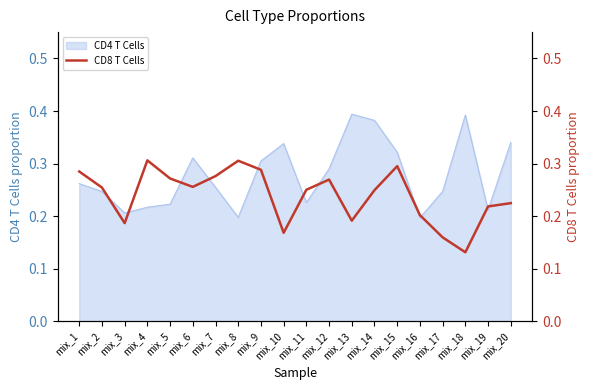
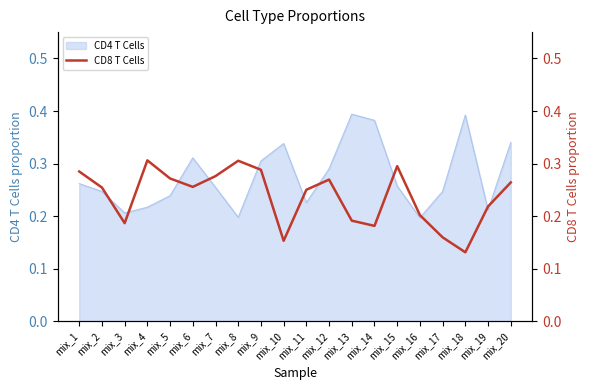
CD4 T Cells, mix_5: 0.22 -> 0.24
CD4 T Cells, mix_15: 0.32 -> 0.26
CD8 T Cells, mix_10: 0.17 -> 0.15
CD8 T Cells, mix_14: 0.25 -> 0.18
CD8 T Cells, mix_20: 0.22 -> 0.26
